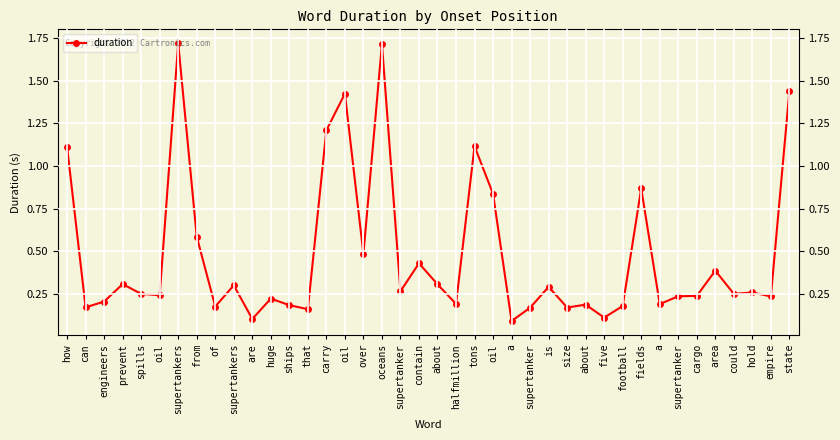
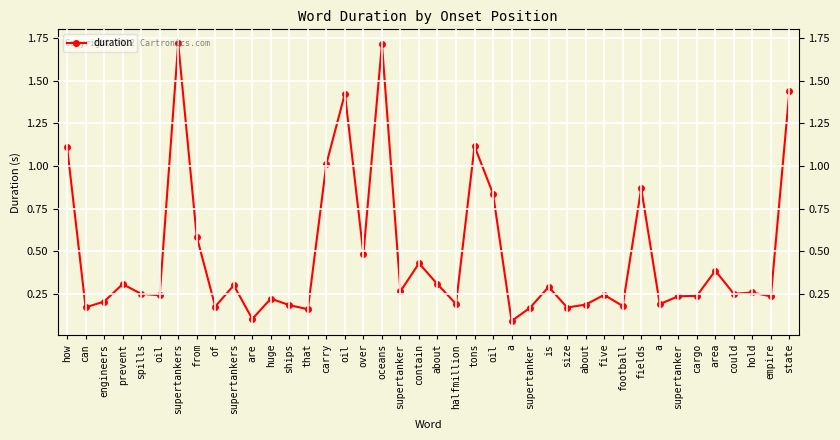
carry: 1.21 -> 1.01
five: 0.11 -> 0.25
